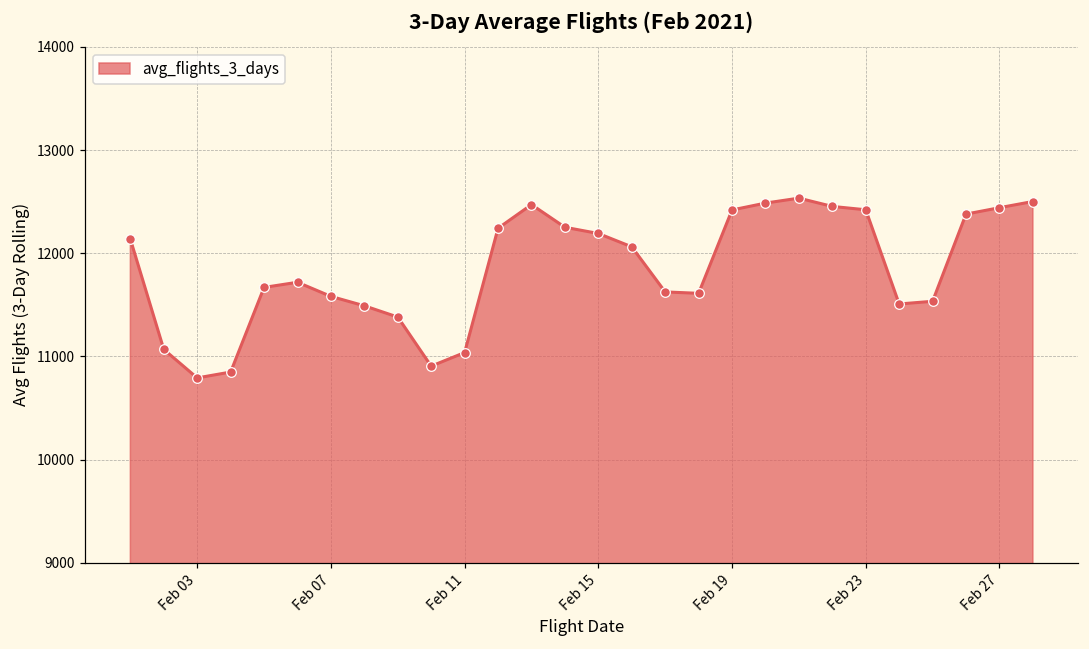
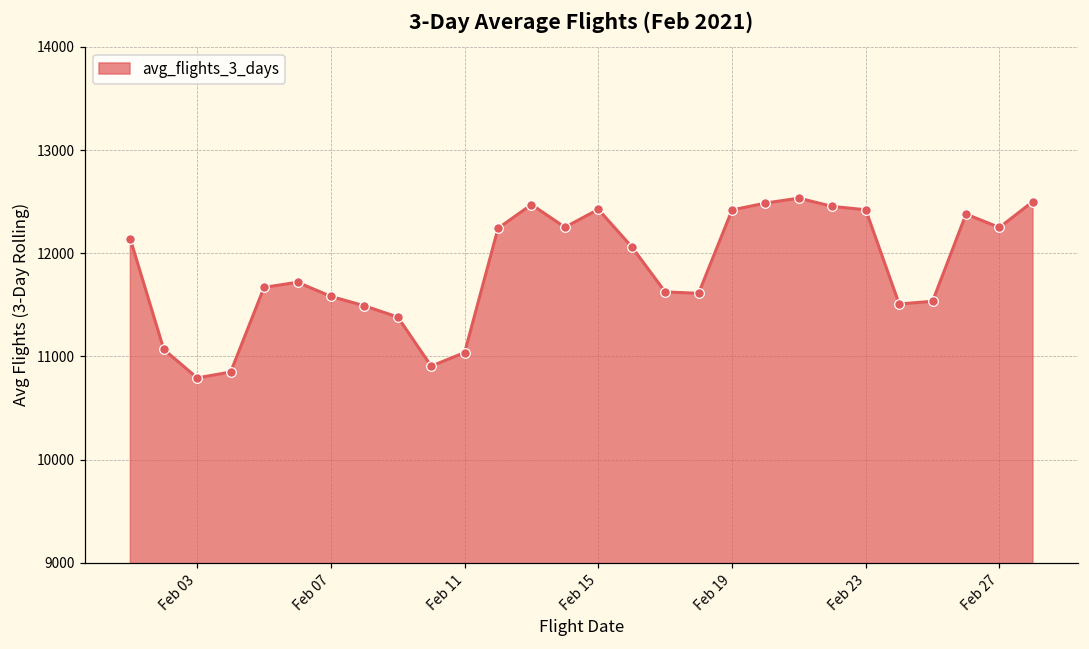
Feb 15: 12200 -> 12400
Feb 27: 12400 -> 12200
